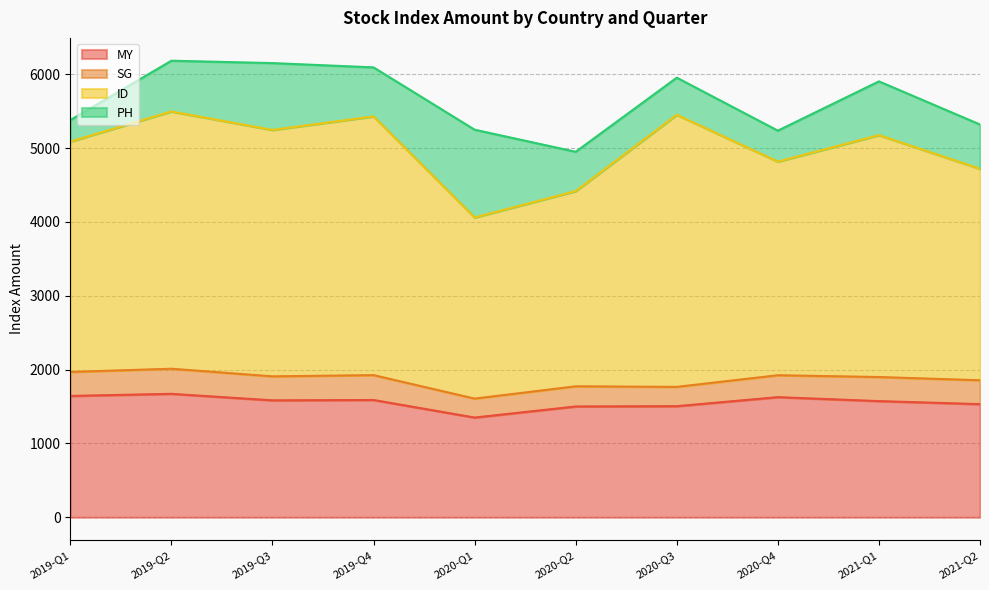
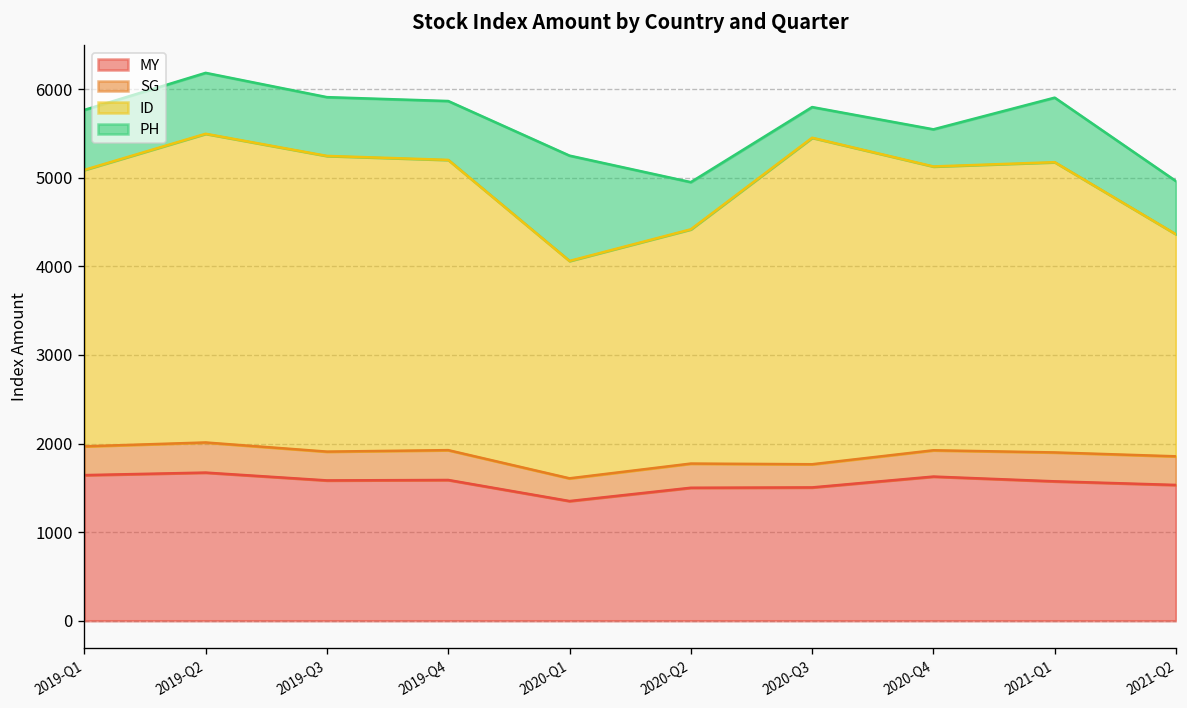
PH, 2019-Q1: 300 -> 700
PH, 2019-Q3: 900 -> 700
ID, 2019-Q4: 3500 -> 3300
PH, 2020-Q3: 500 -> 300
ID, 2020-Q4: 2900 -> 3200
ID, 2021-Q2: 2900 -> 2500
